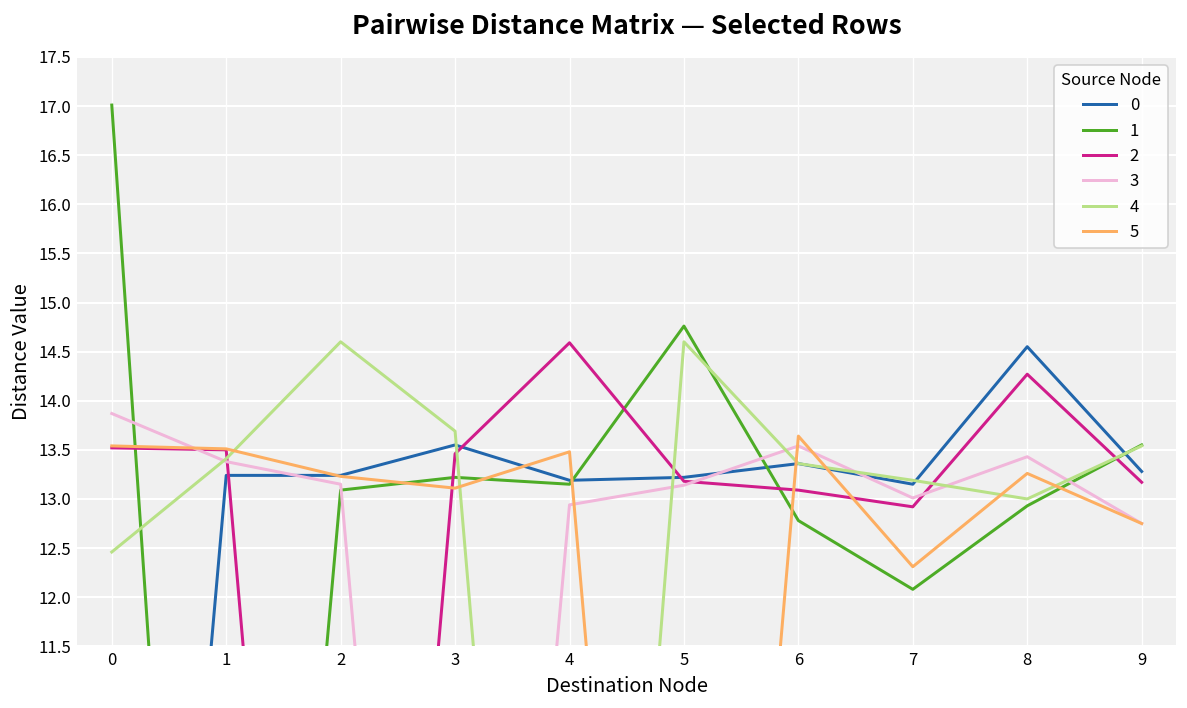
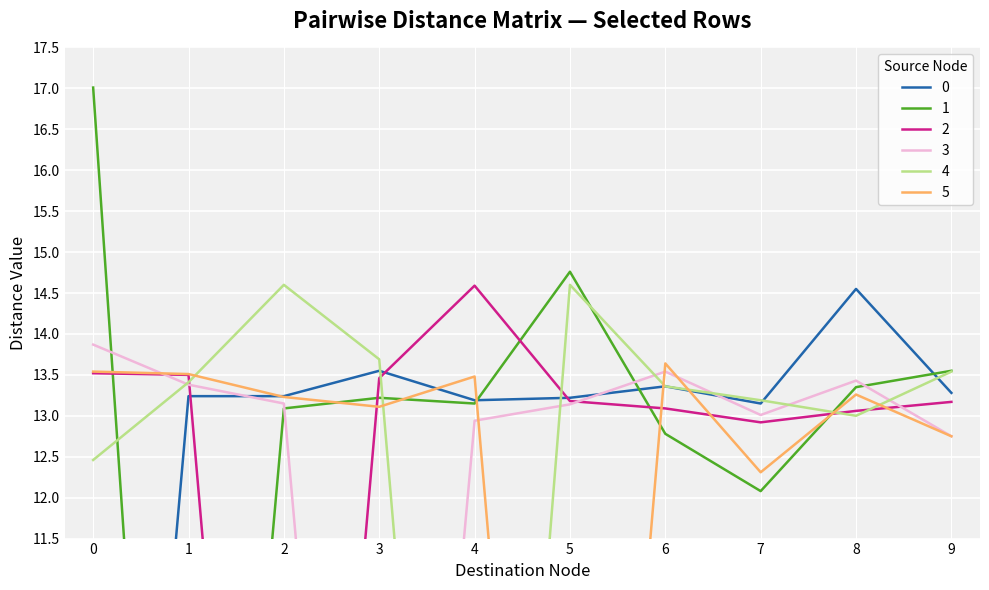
1, 8: 12.9 -> 13.4
2, 8: 14.3 -> 13.1
